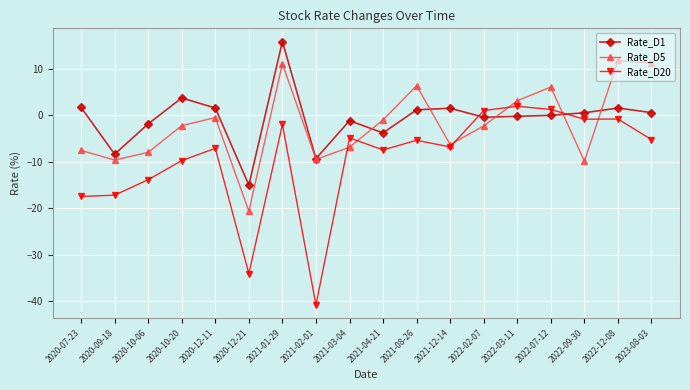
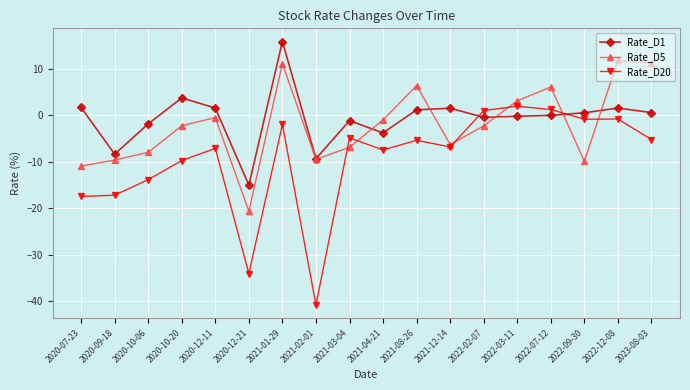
Rate_D5, 2020-07-23: -8 -> -11
